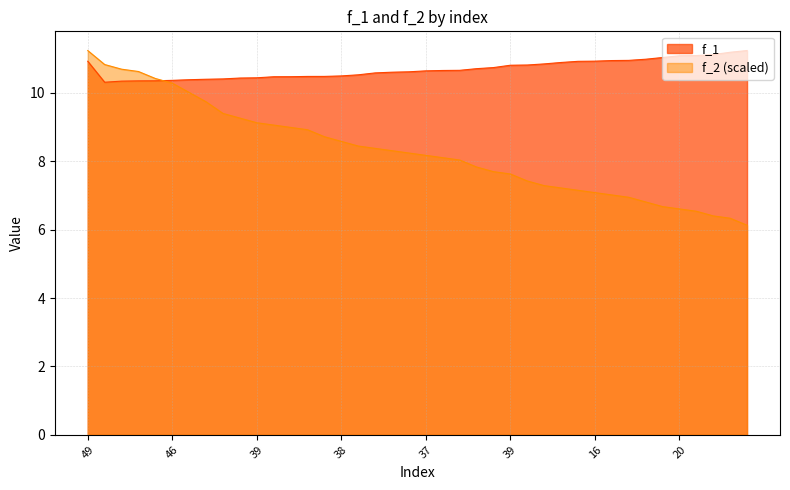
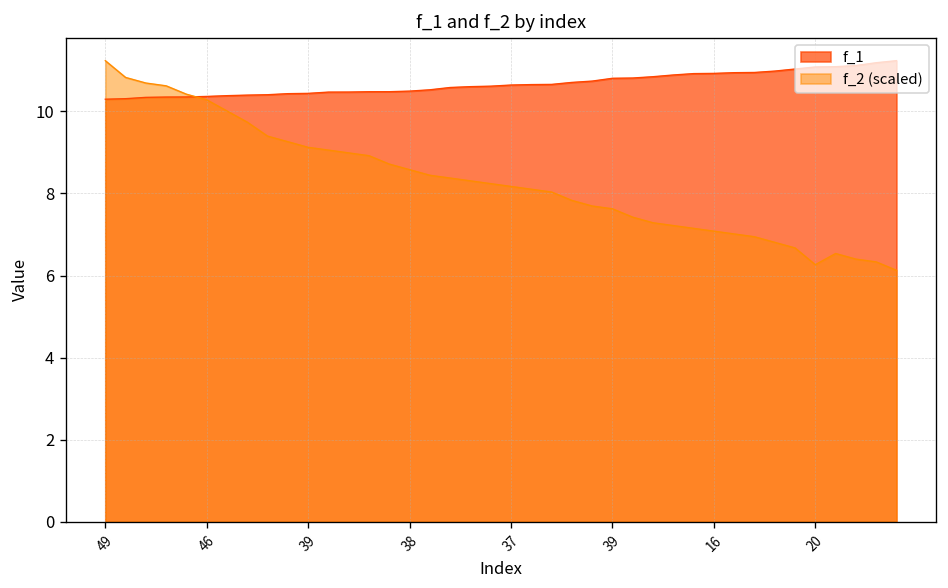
f_1, 49: 10.9 -> 10.3
f_2 (scaled), 20: 6.6 -> 6.3
